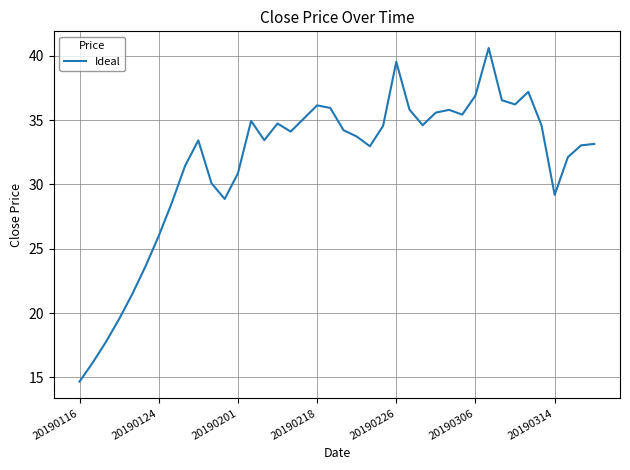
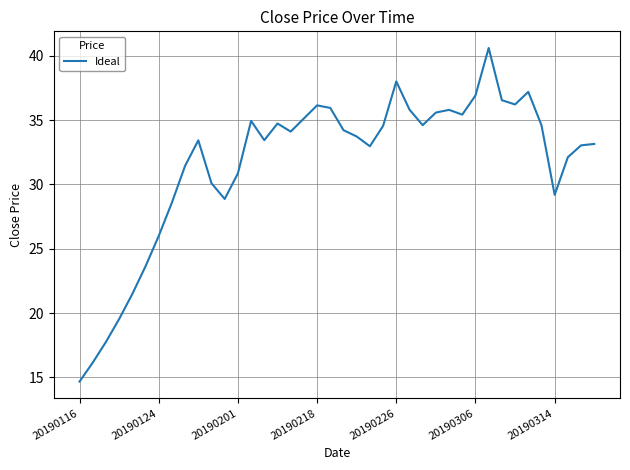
20190226: 39.5 -> 38.0
